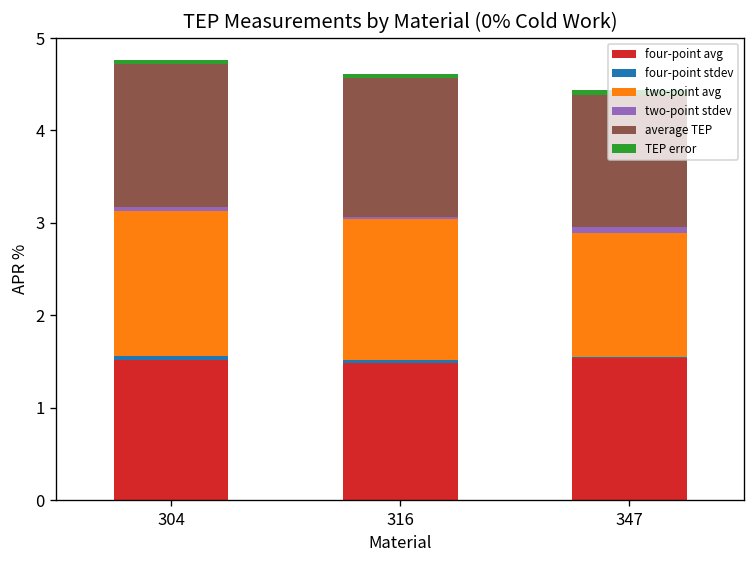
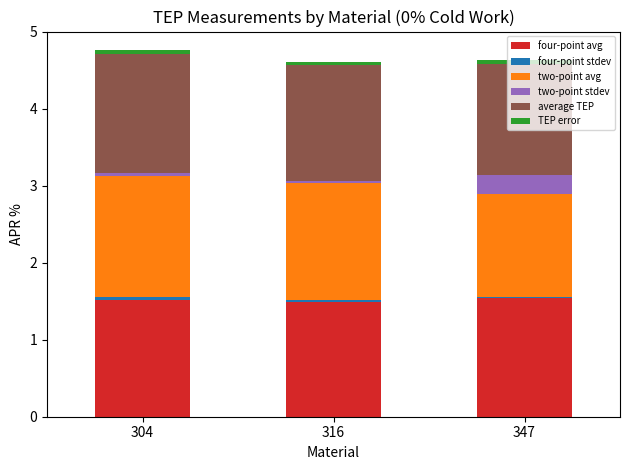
two-point stdev, 347: 0.1 -> 0.3
